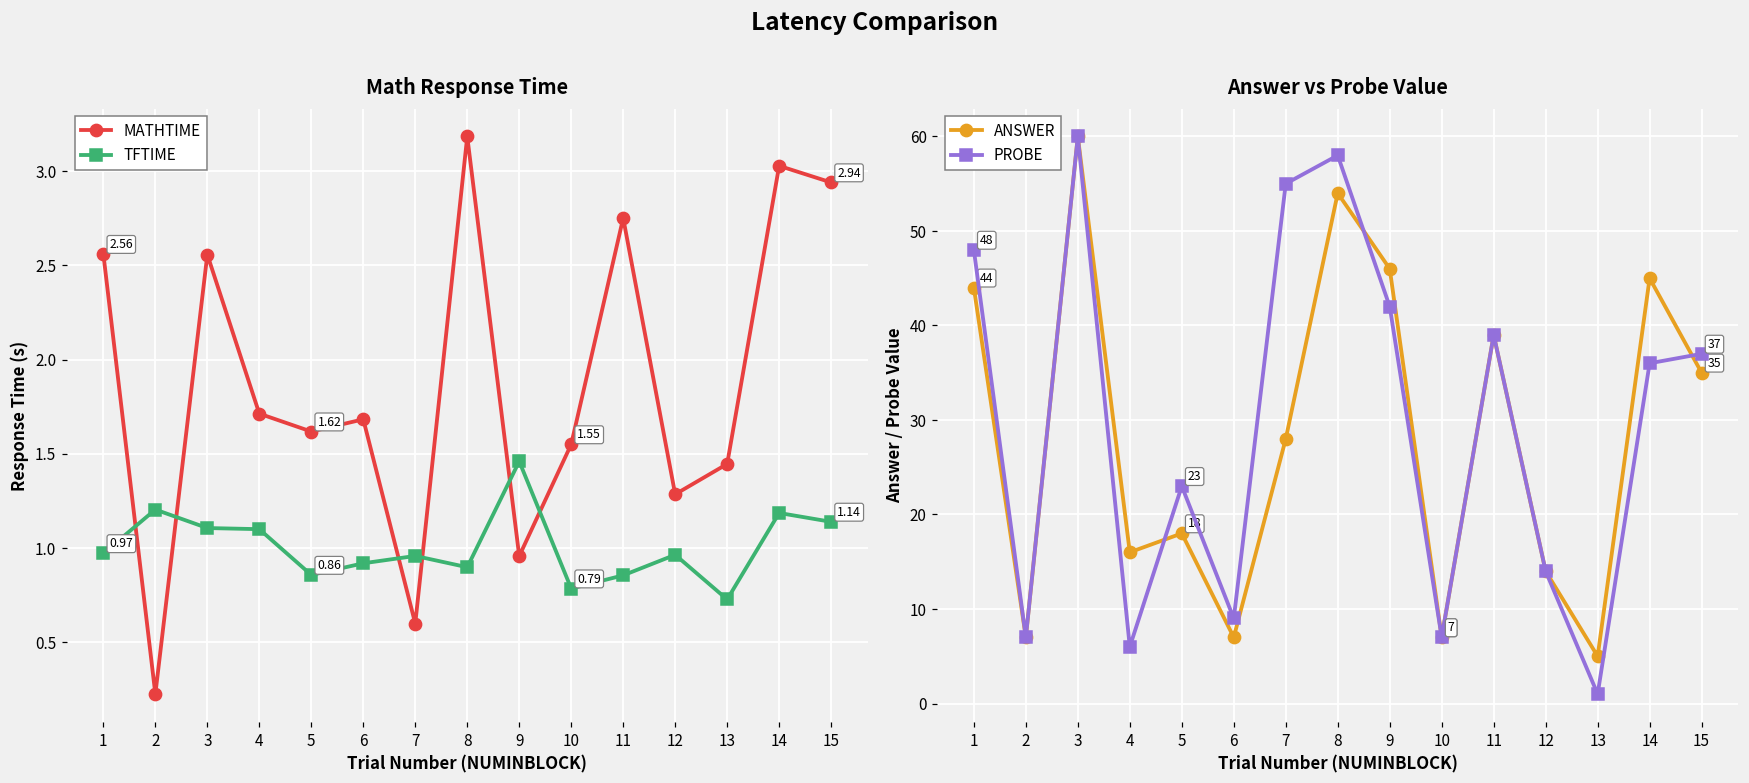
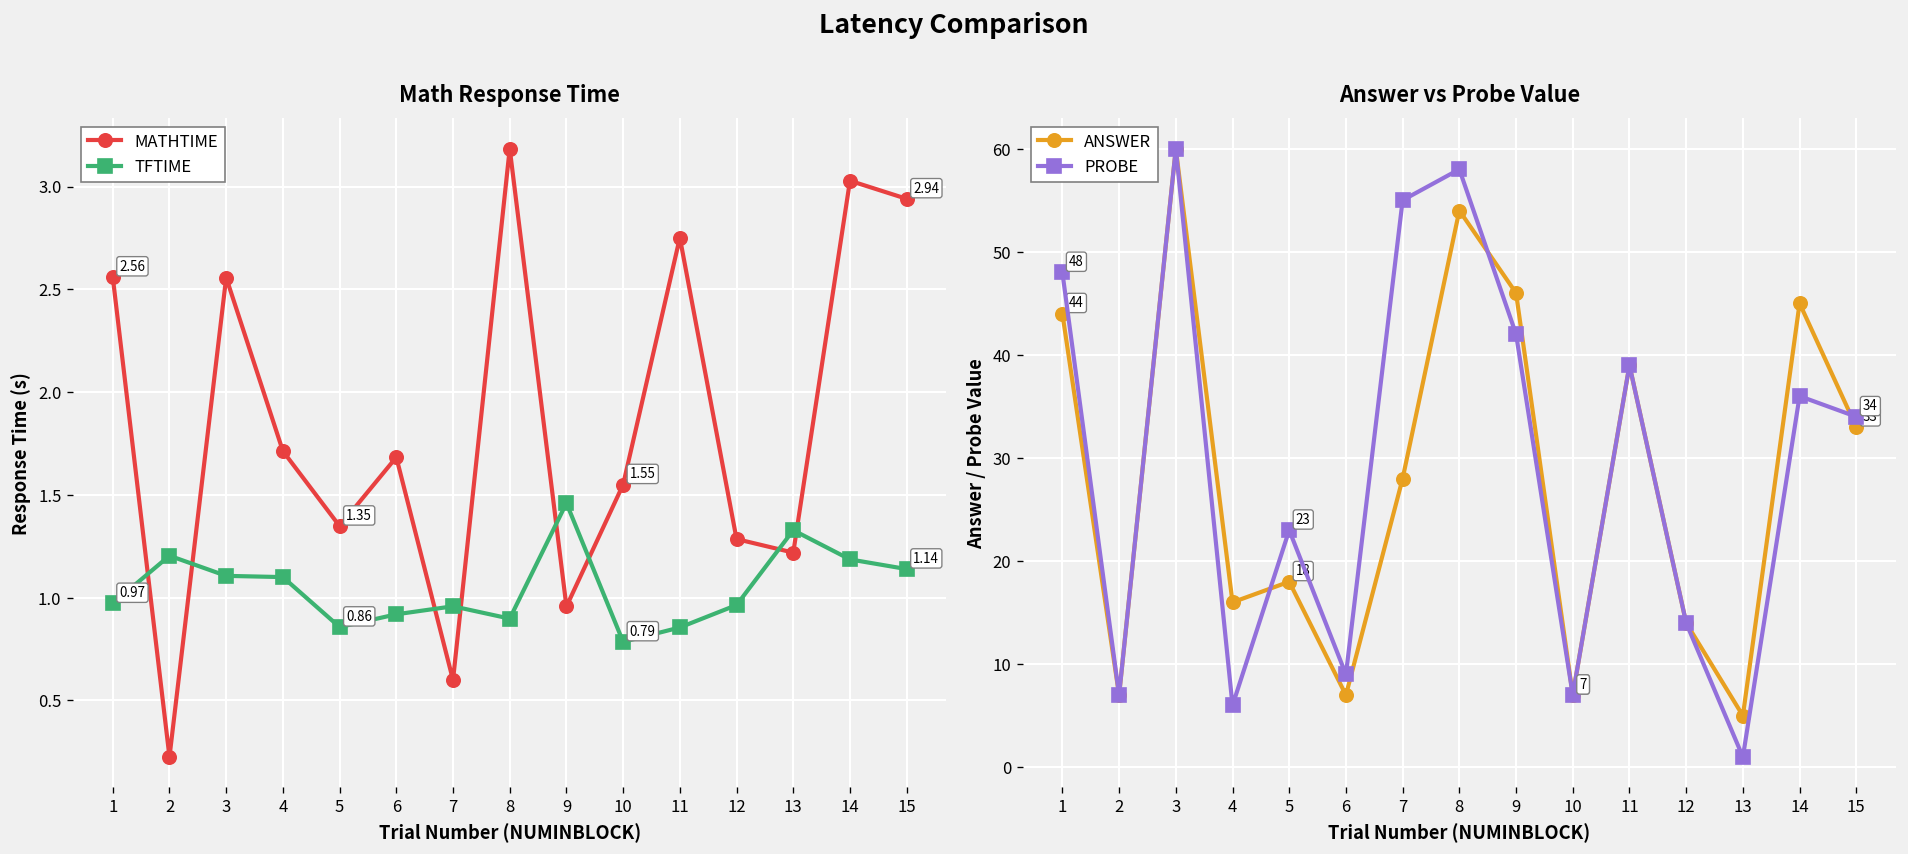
Math Response Time, MATHTIME, 5: 1.62 -> 1.35
Math Response Time, MATHTIME, 13: 1.45 -> 1.22
Math Response Time, TFTIME, 13: 0.73 -> 1.33
Answer vs Probe Value, ANSWER, 15: 35 -> 33
Answer vs Probe Value, PROBE, 15: 37 -> 34
